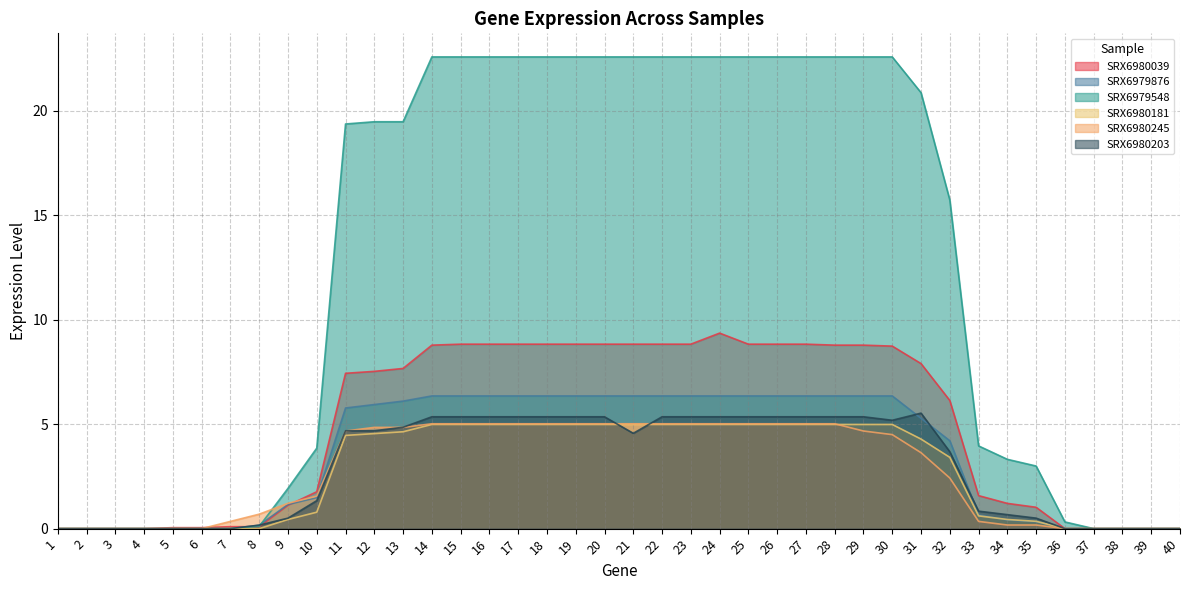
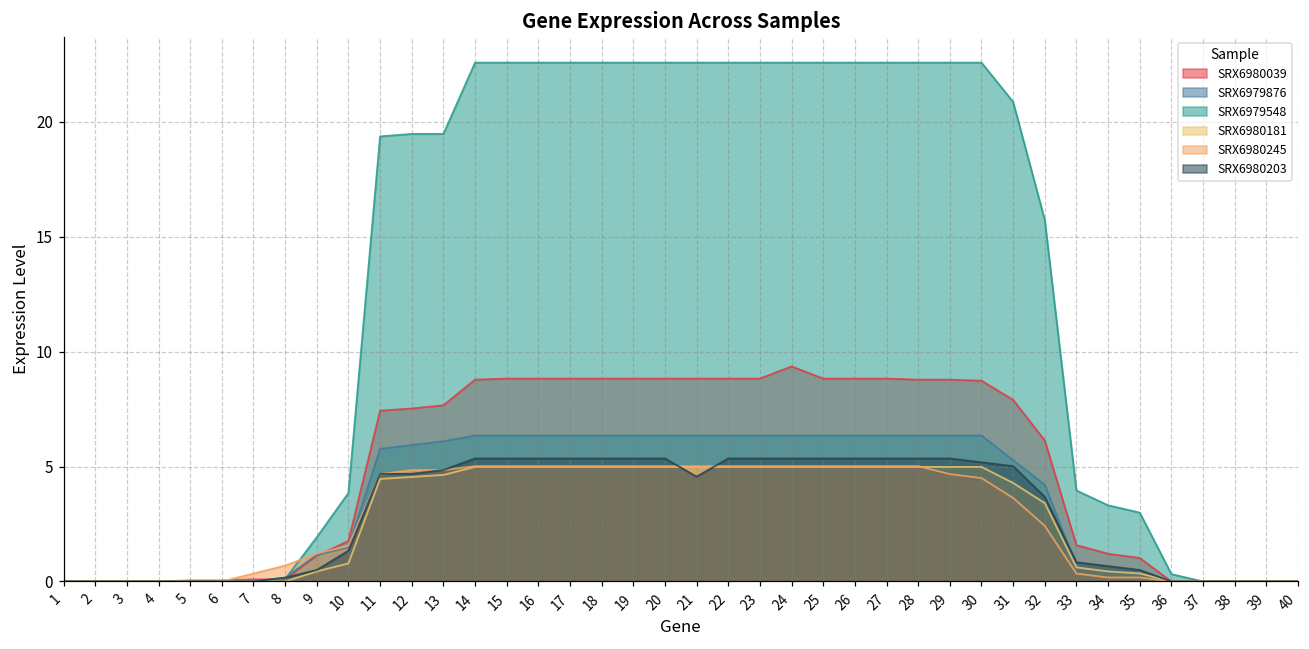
SRX6980203, 31: 5.5 -> 5.0
